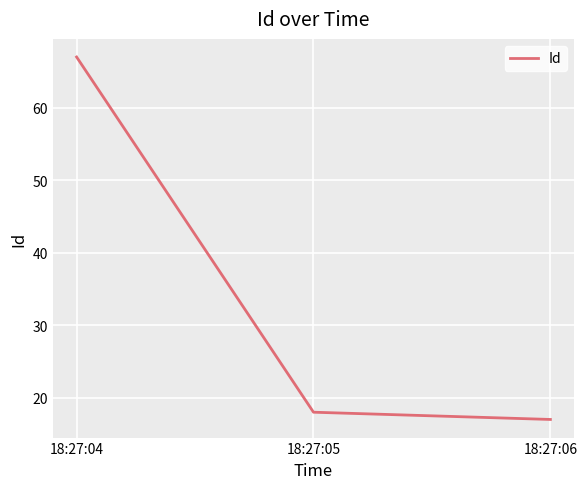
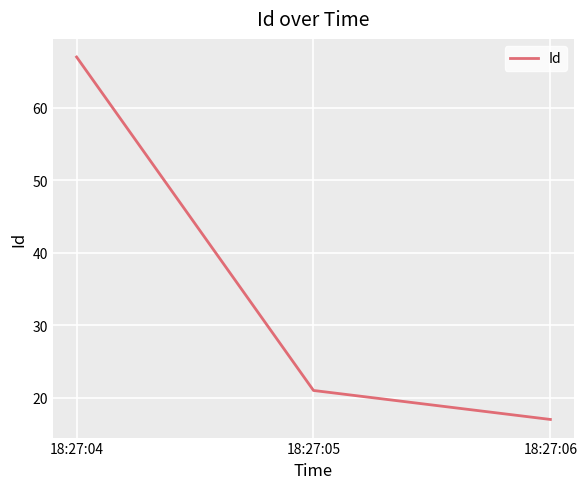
18:27:05: 18 -> 21
